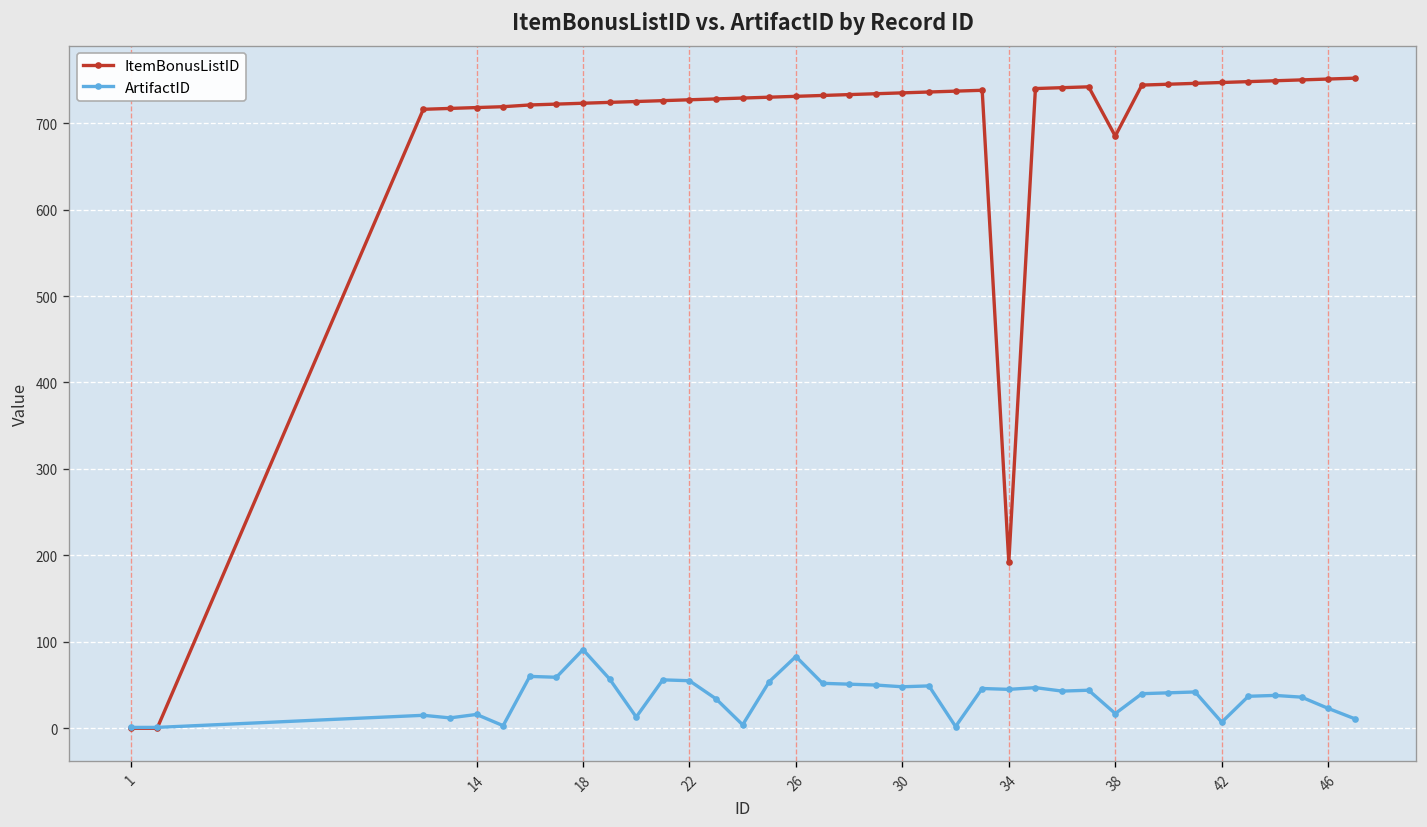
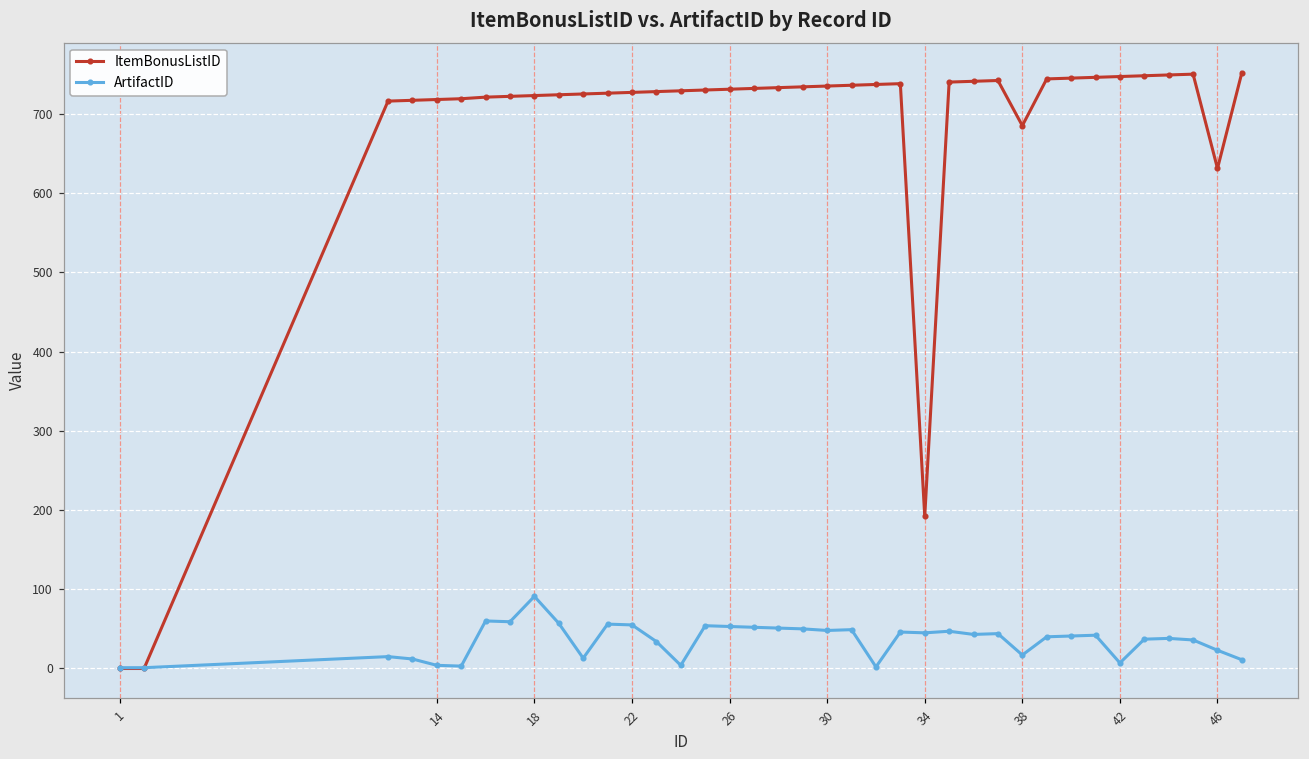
ArtifactID, 14: 20 -> 0
ArtifactID, 26: 80 -> 50
ItemBonusListID, 46: 750 -> 630
